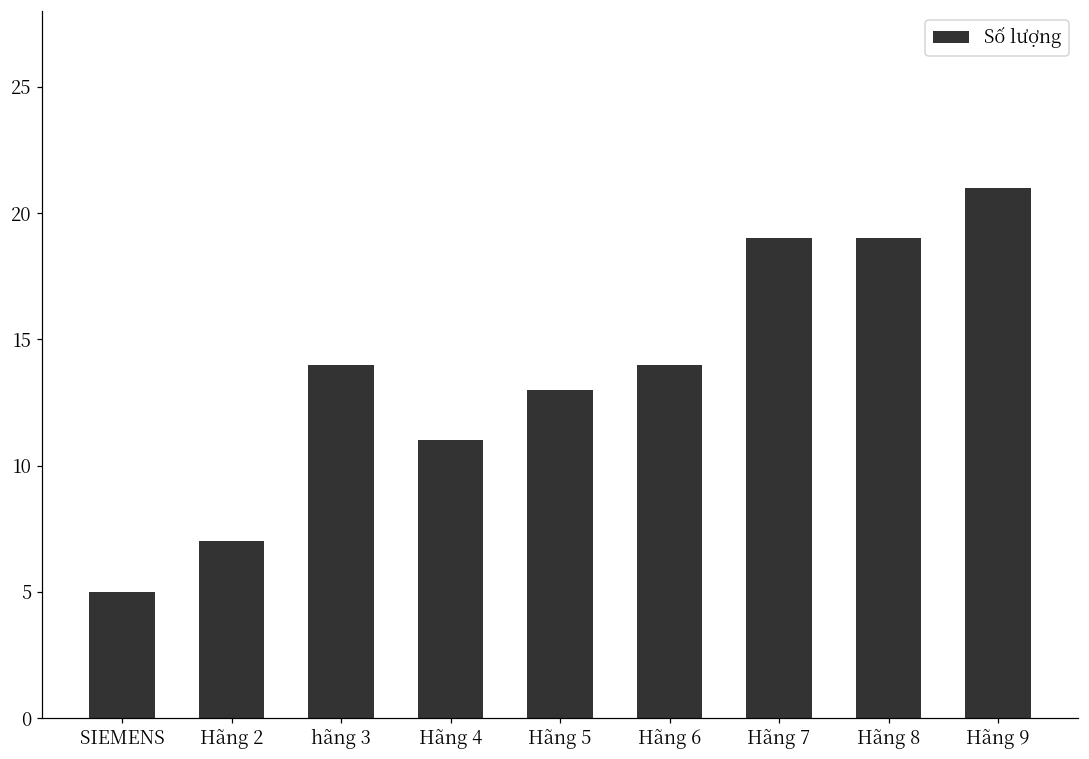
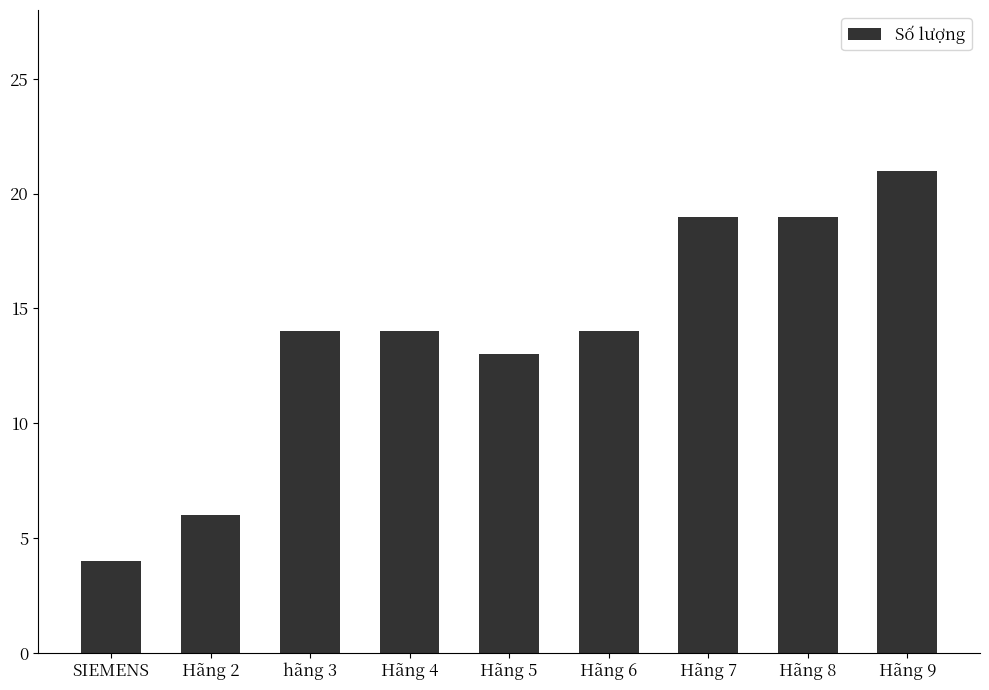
SIEMENS: 5 -> 4
Hãng 2: 7 -> 6
Hãng 4: 11 -> 14
